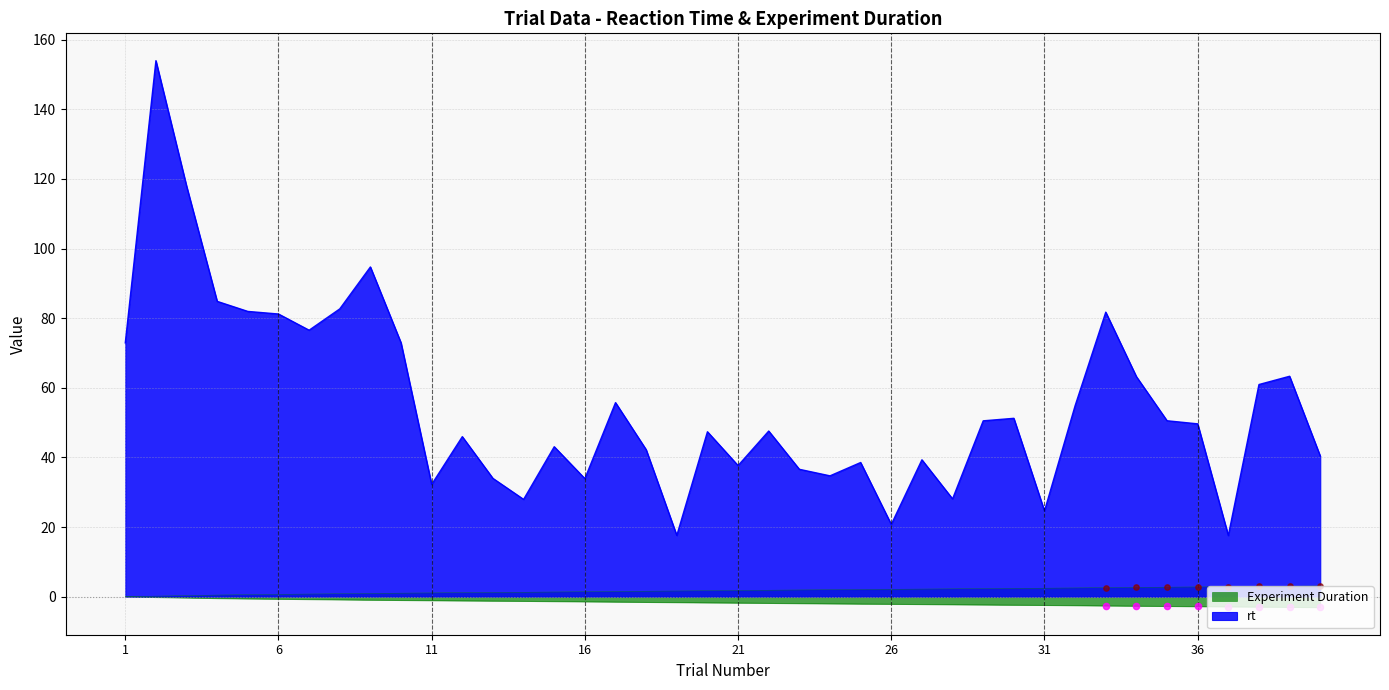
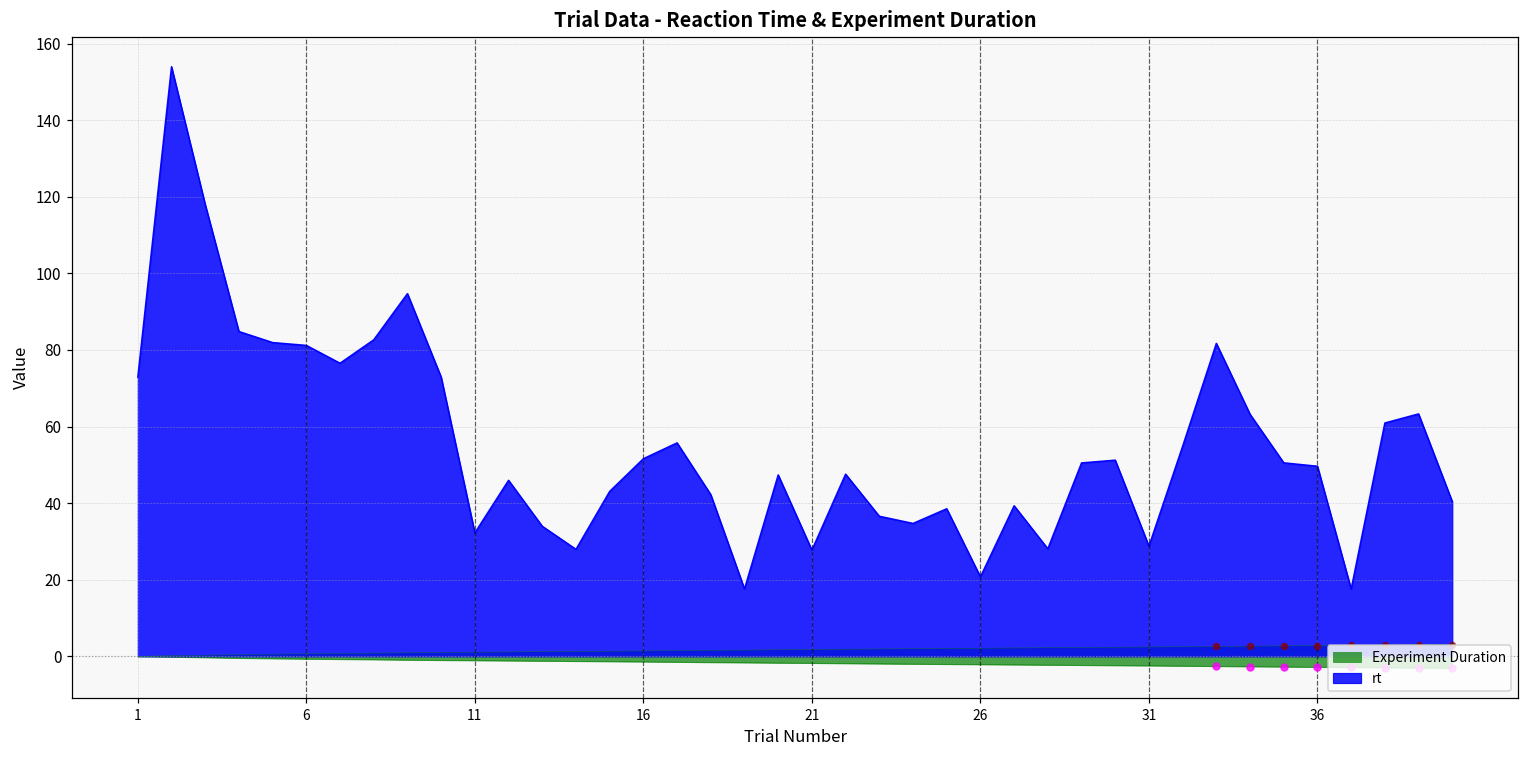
rt, 16: 34 -> 52
rt, 21: 38 -> 28
rt, 31: 25 -> 29
